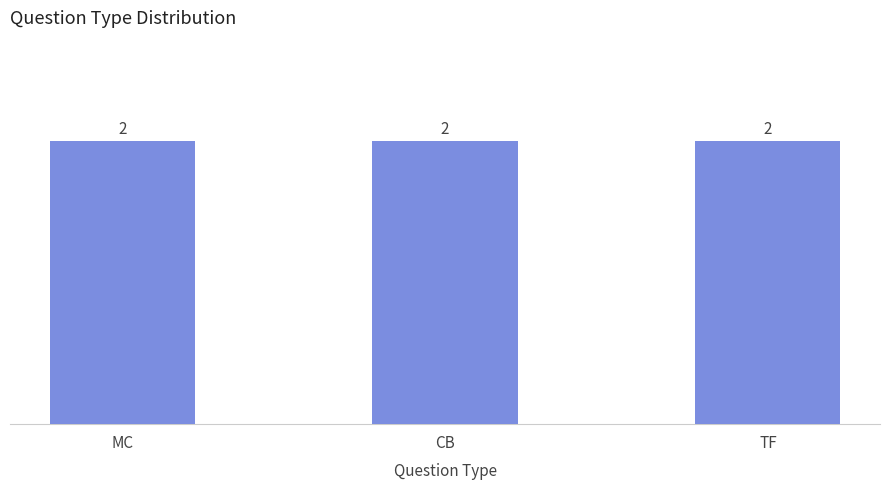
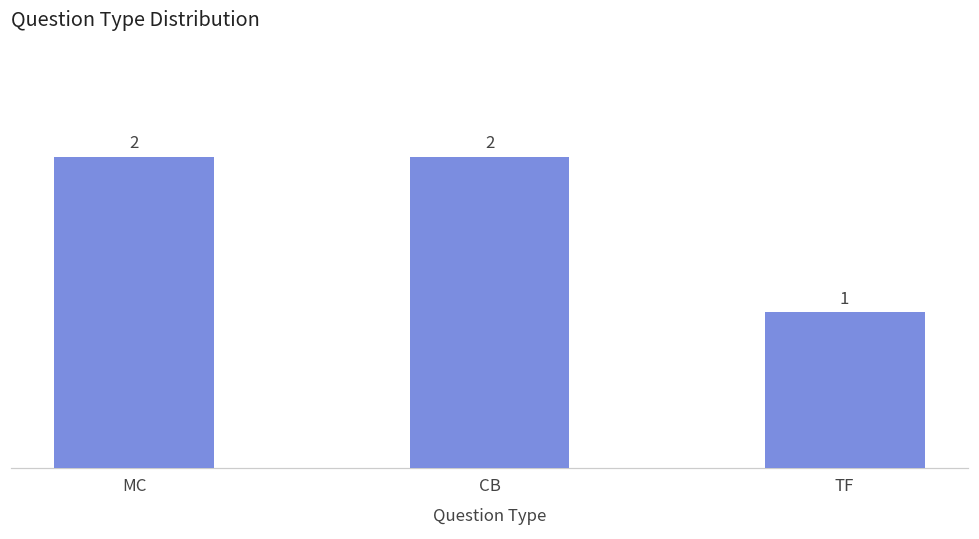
TF: 2 -> 1
